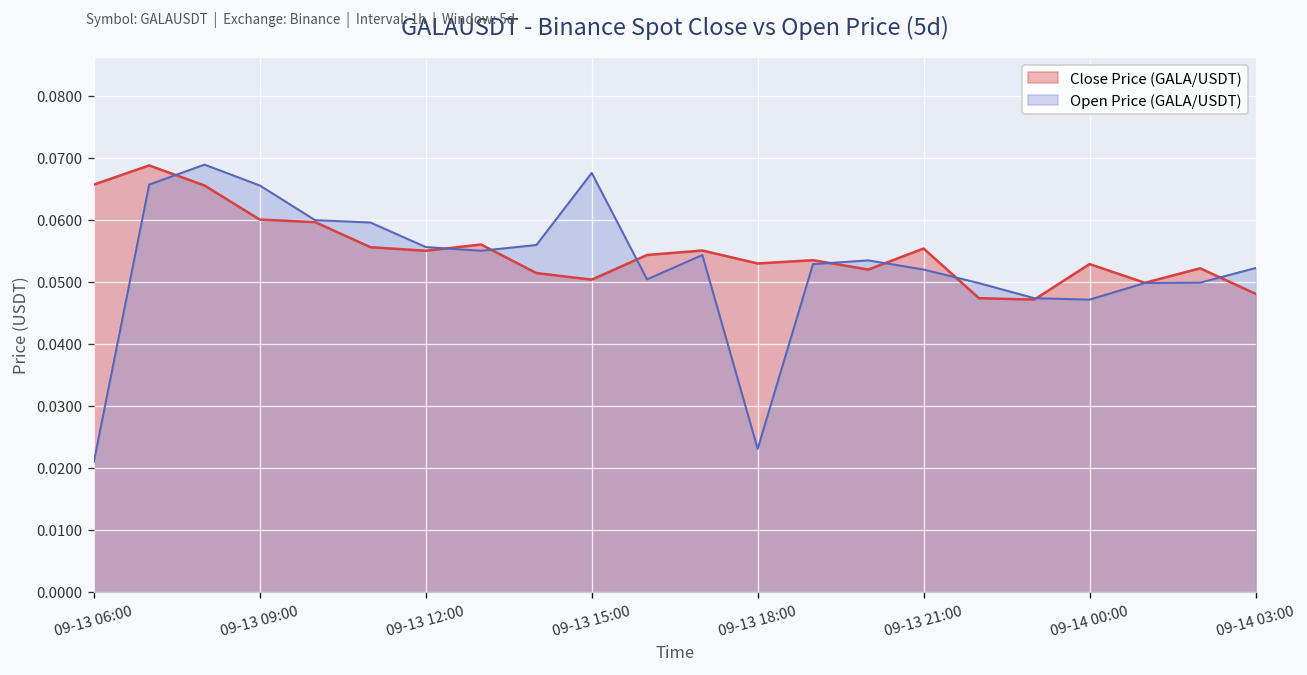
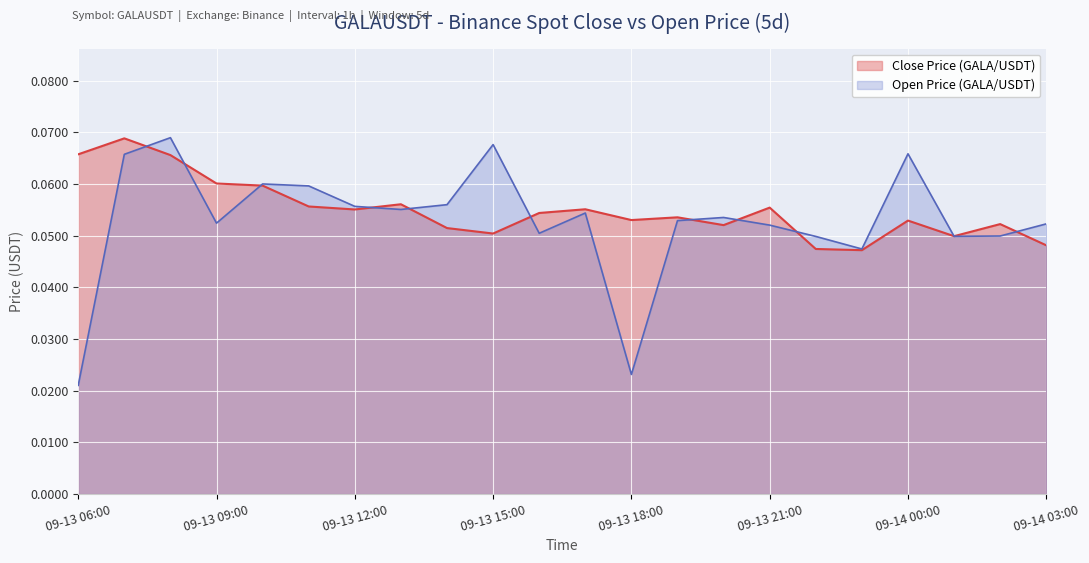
Open Price (GALA/USDT), 09-13 09:00: 0.066 -> 0.052
Open Price (GALA/USDT), 09-14 00:00: 0.047 -> 0.066
